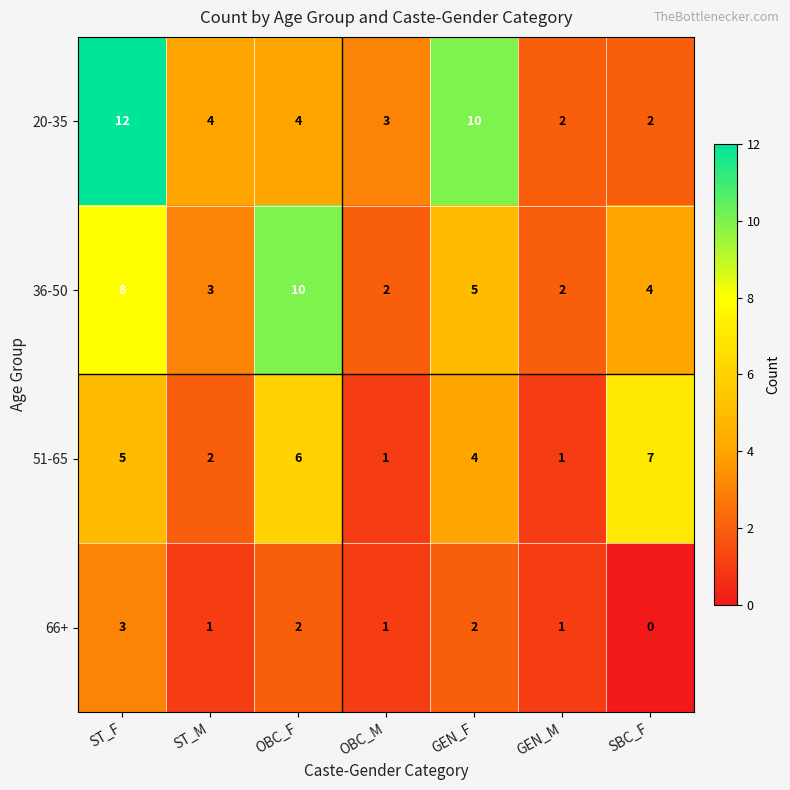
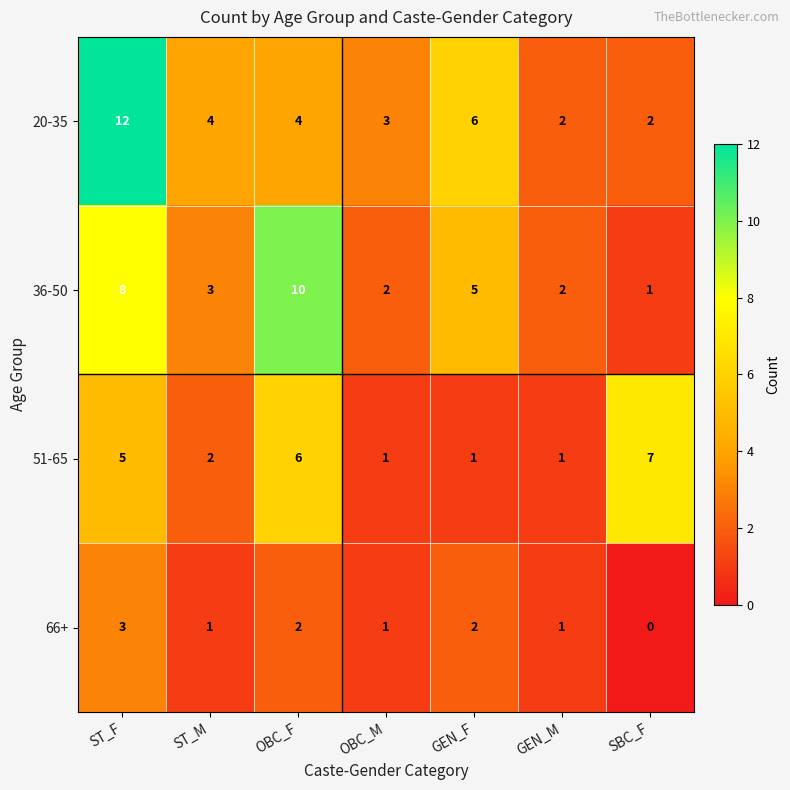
20-35, GEN_F: 10 -> 6
36-50, SBC_F: 4 -> 1
51-65, GEN_F: 4 -> 1
